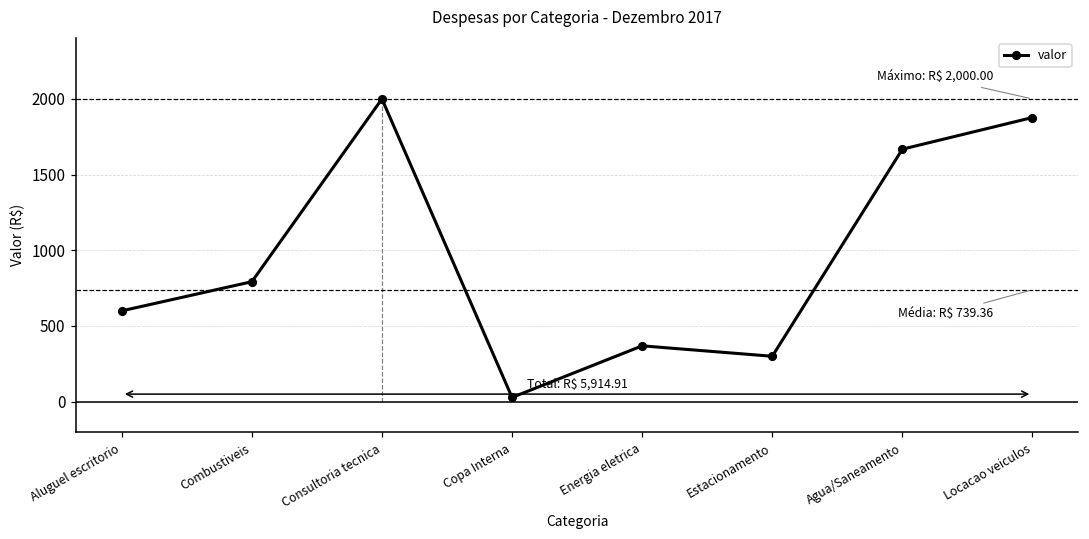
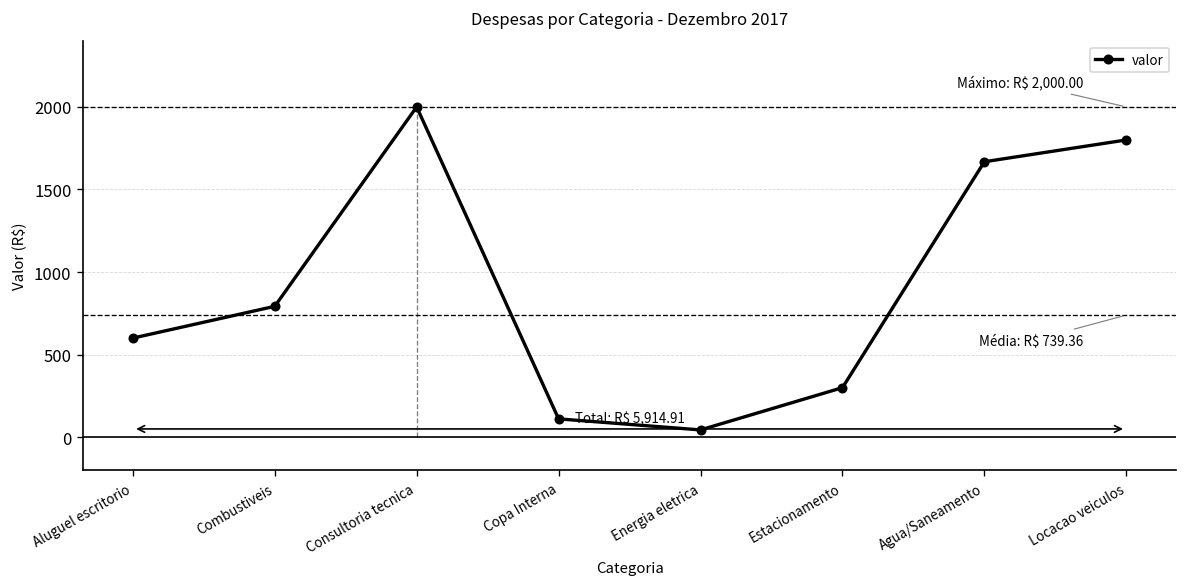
valor, Copa Interna: 30 -> 110
valor, Energia eletrica: 370 -> 40
valor, Locacao veiculos: 1880 -> 1800
